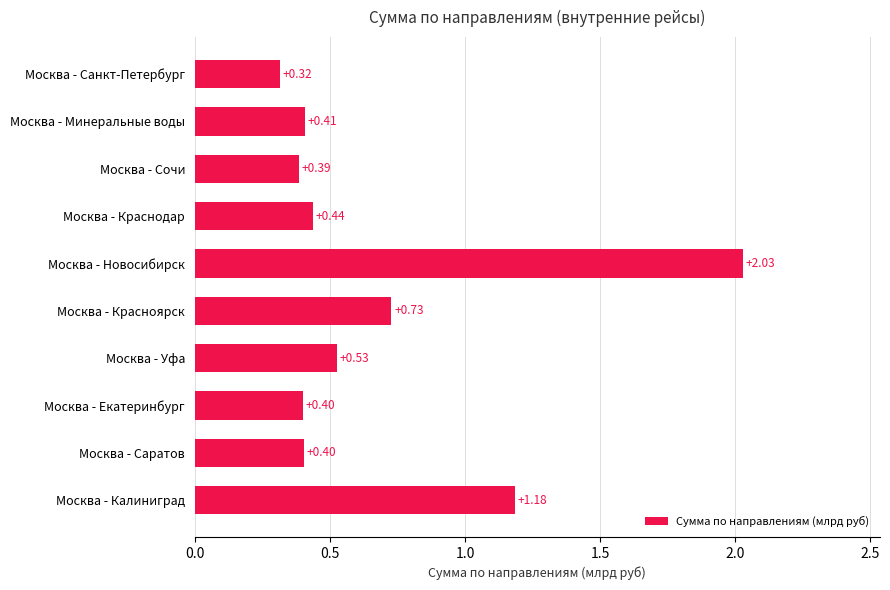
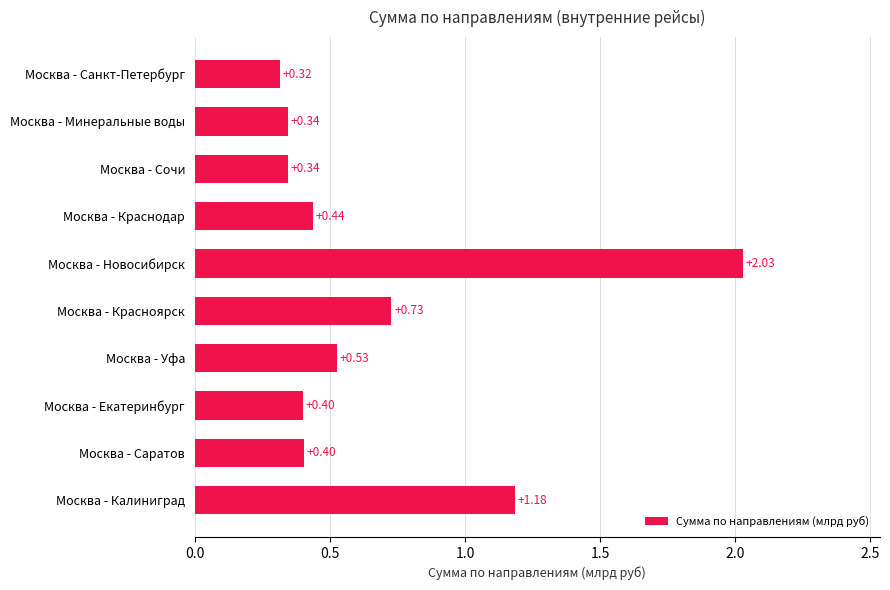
Москва - Минеральные воды: +0.41 -> +0.34
Москва - Сочи: +0.39 -> +0.34
